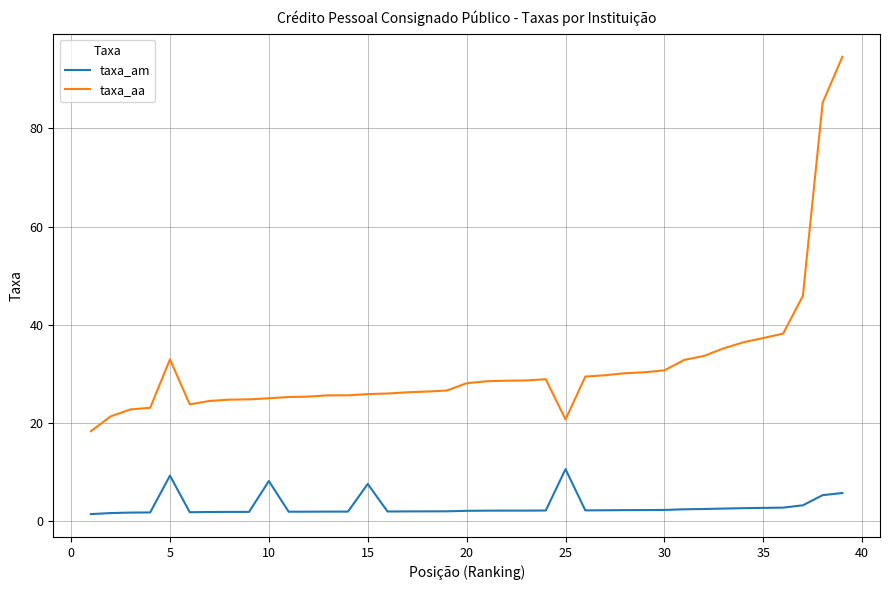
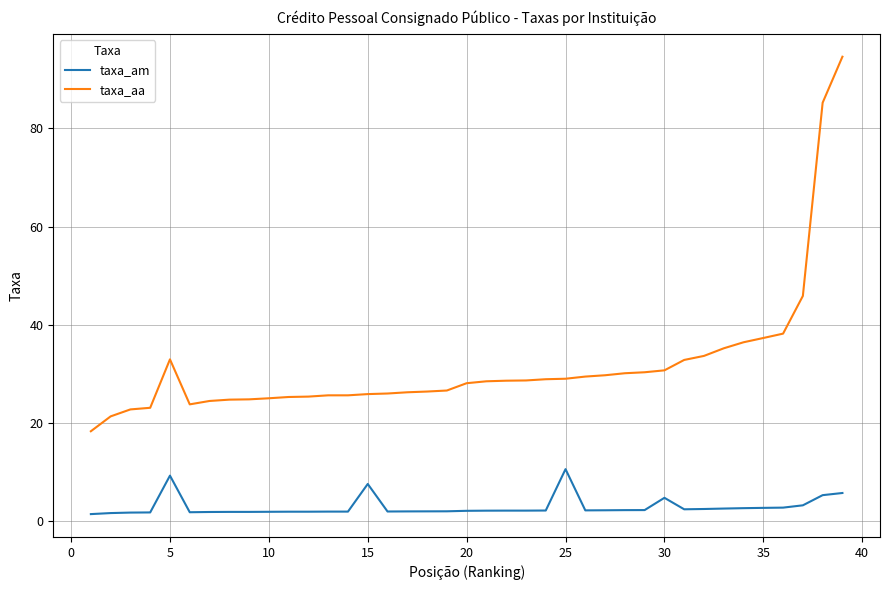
taxa_am, 10: 8 -> 2
taxa_aa, 25: 21 -> 29
taxa_am, 30: 2 -> 5
